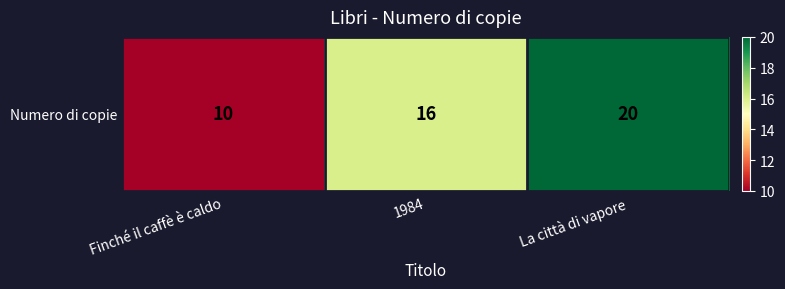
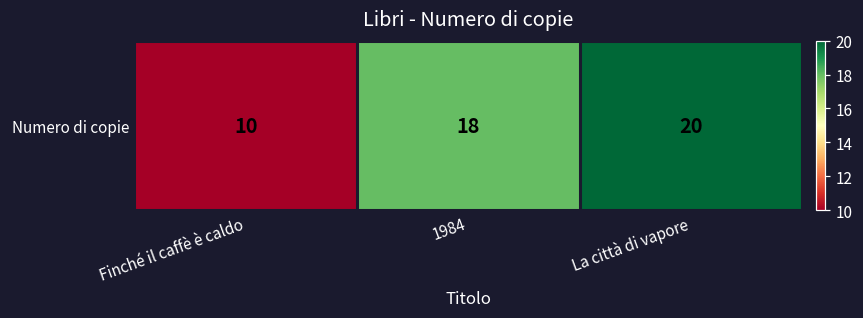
Numero di copie, 1984: 16 -> 18
